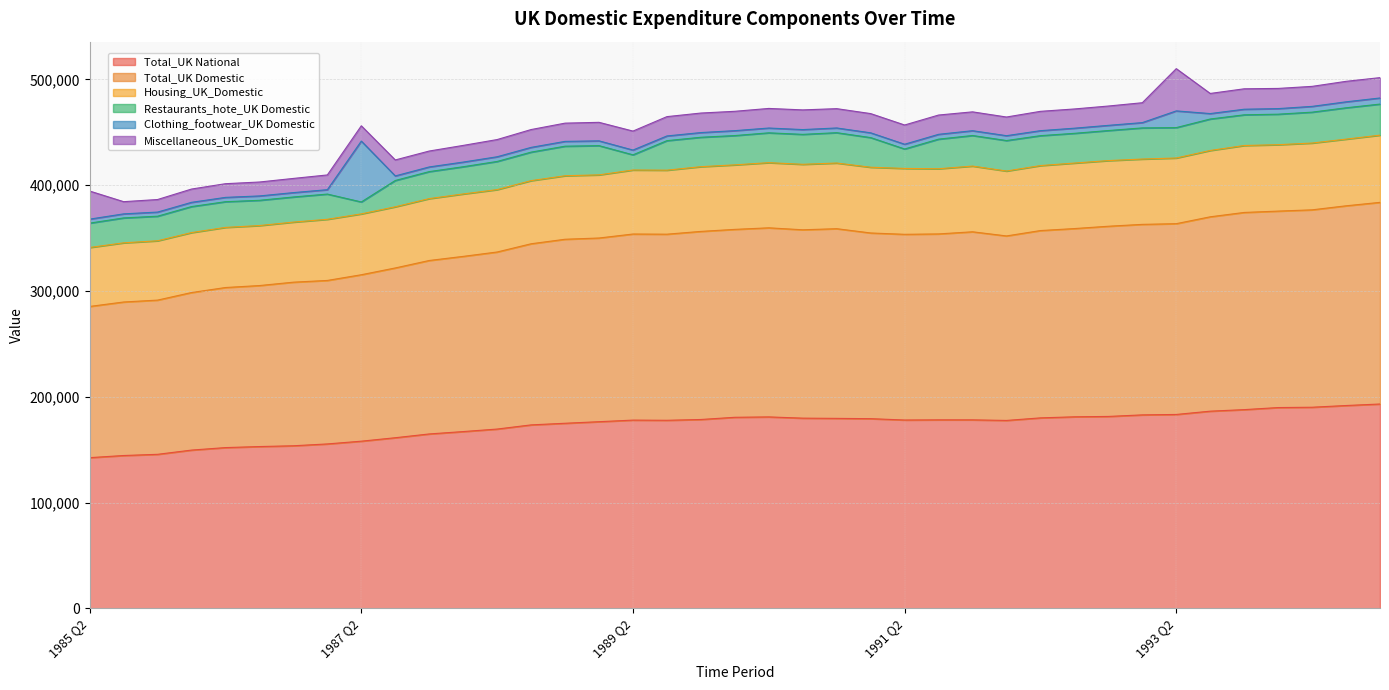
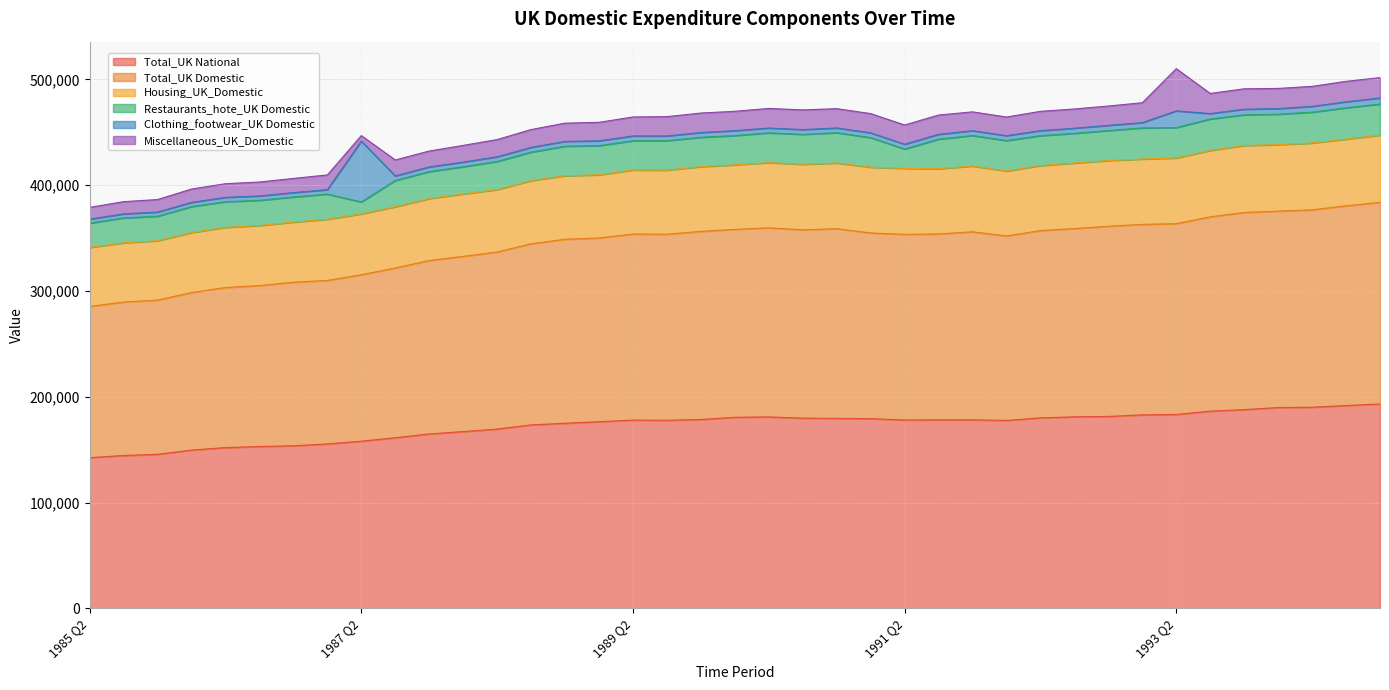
Miscellaneous_UK_Domestic, 1985 Q2: 27,000 -> 11,000
Miscellaneous_UK_Domestic, 1987 Q2: 14,000 -> 5,000
Restaurants_hote_UK Domestic, 1989 Q2: 14,000 -> 28,000
